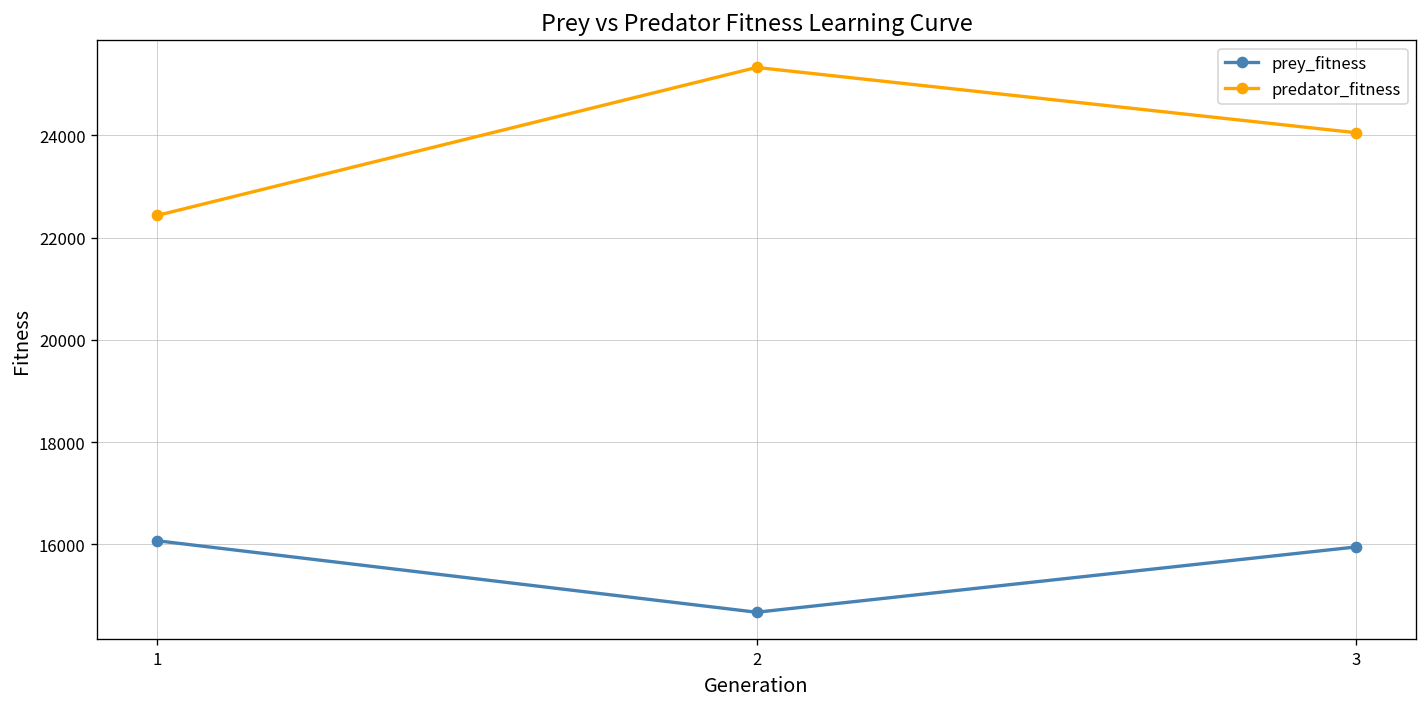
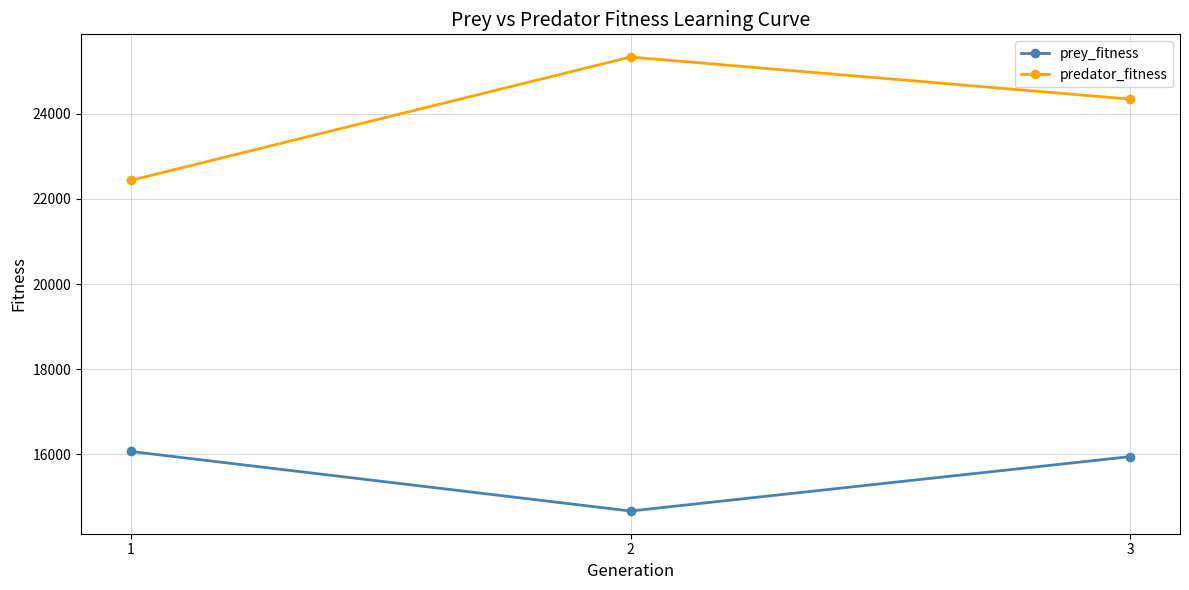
predator_fitness, 3: 24100 -> 24300
